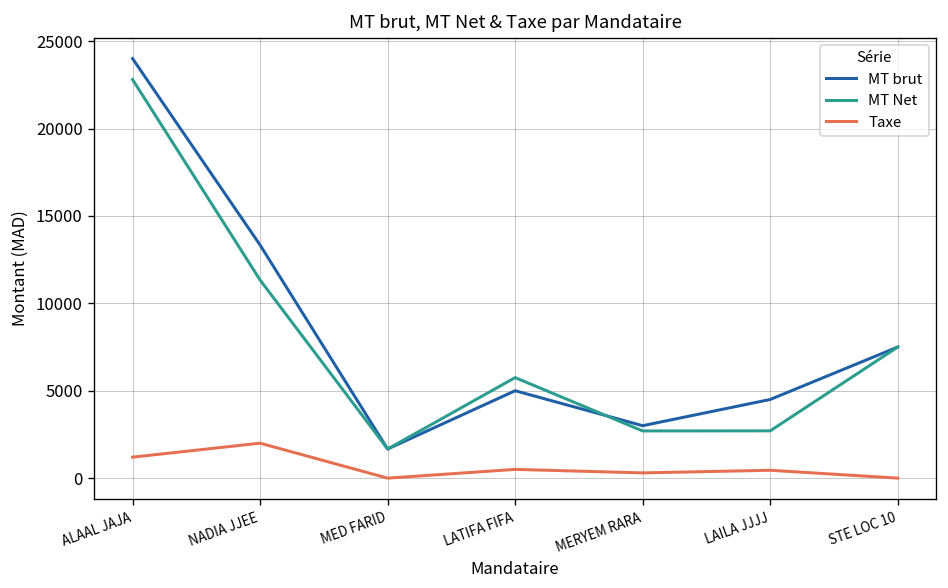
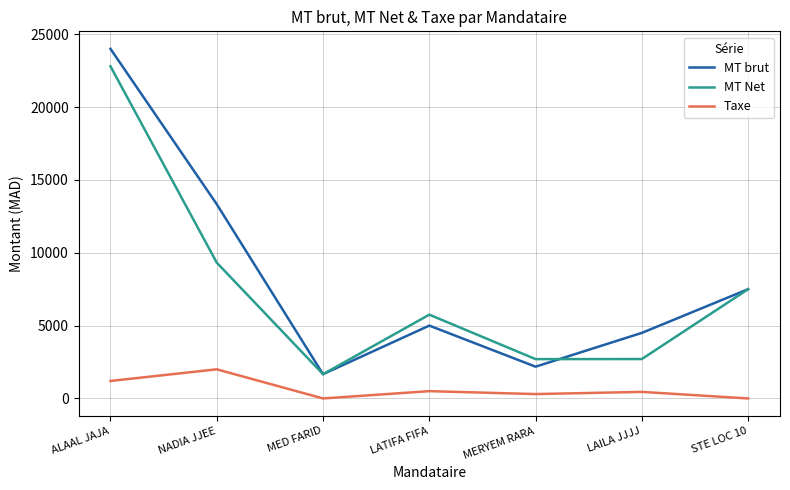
MT Net, NADIA JJEE: 11300 -> 9300
MT brut, MERYEM RARA: 3000 -> 2200
